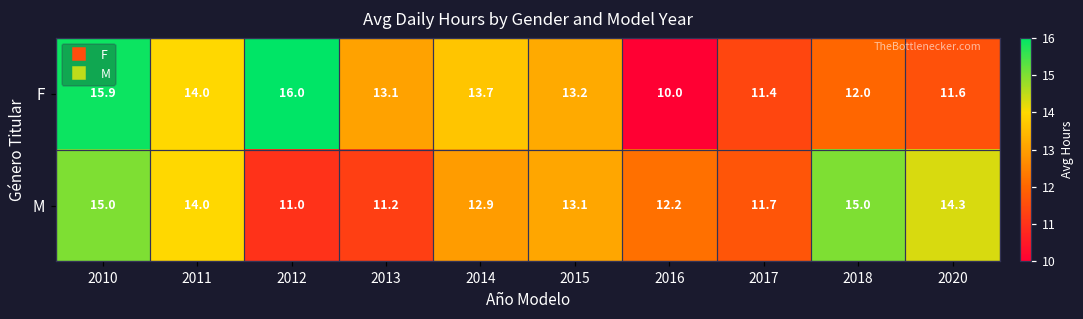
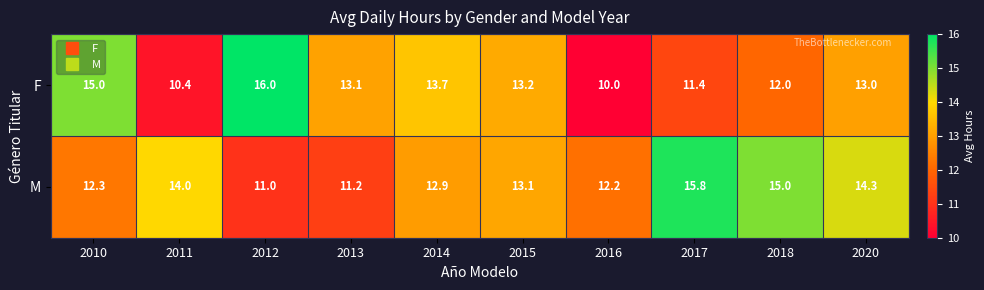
F, 2010: 15.9 -> 15.0
F, 2011: 14.0 -> 10.4
F, 2020: 11.6 -> 13.0
M, 2010: 15.0 -> 12.3
M, 2017: 11.7 -> 15.8
